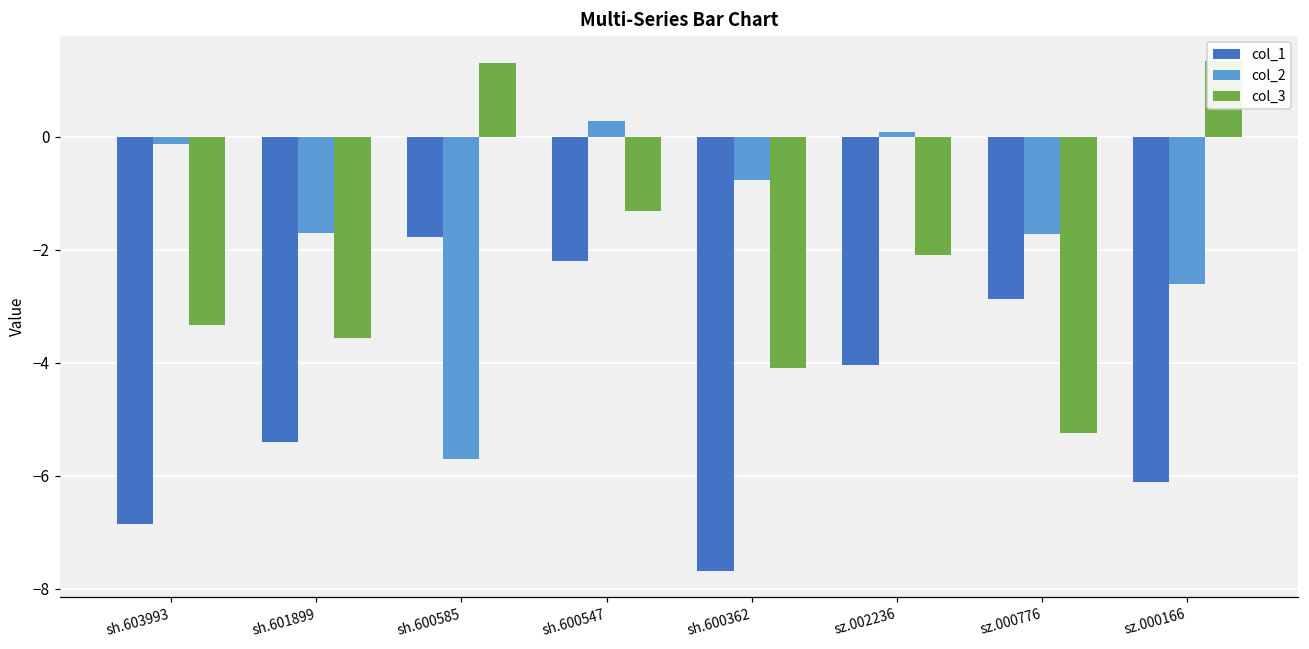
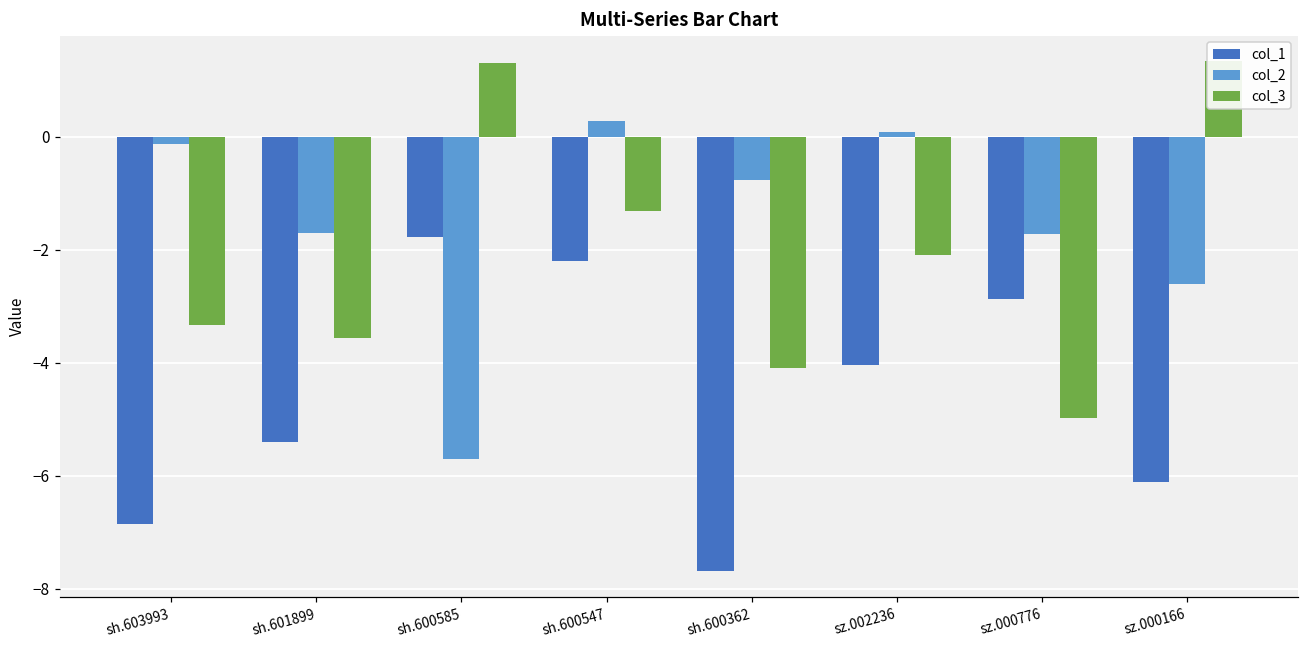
col_3, sz.000776: -5.2 -> -5.0
